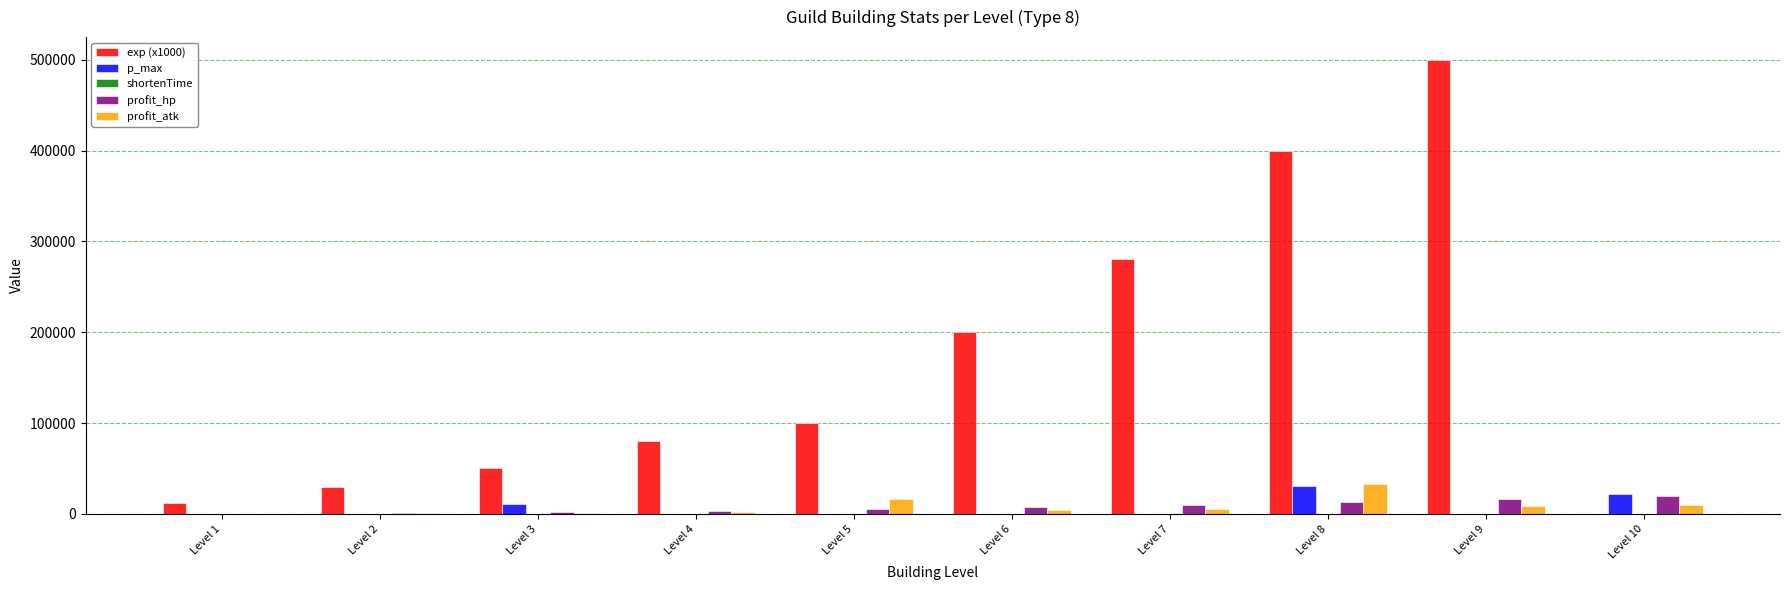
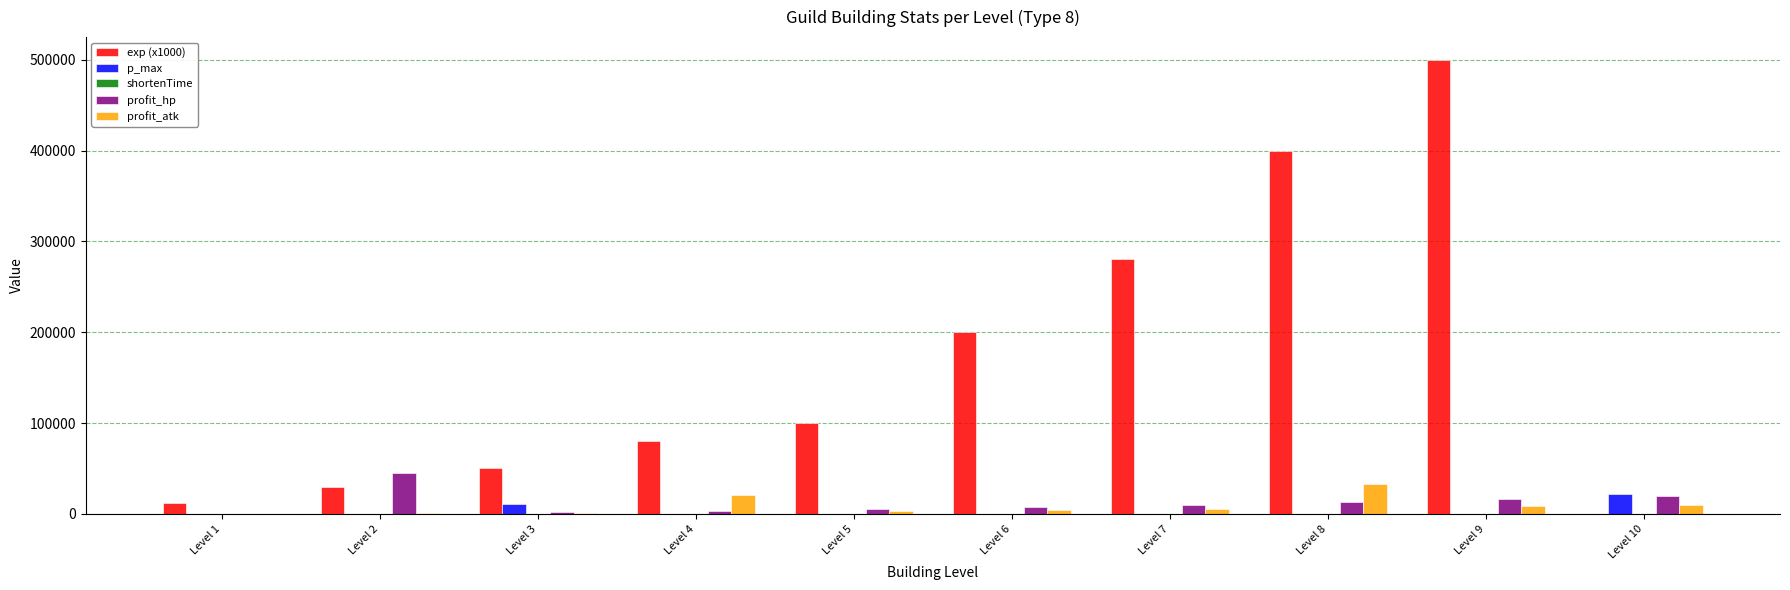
profit_hp, Level 2: 0 -> 50000
profit_atk, Level 4: 0 -> 20000
profit_atk, Level 5: 20000 -> 0
p_max, Level 8: 30000 -> 0
